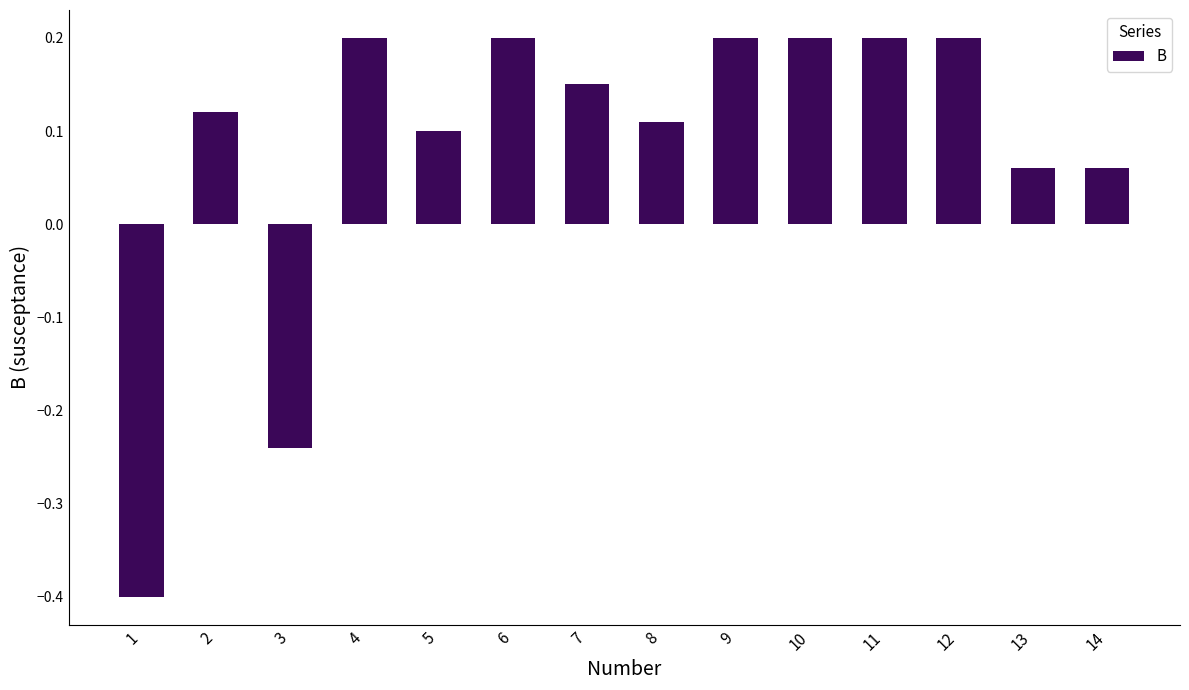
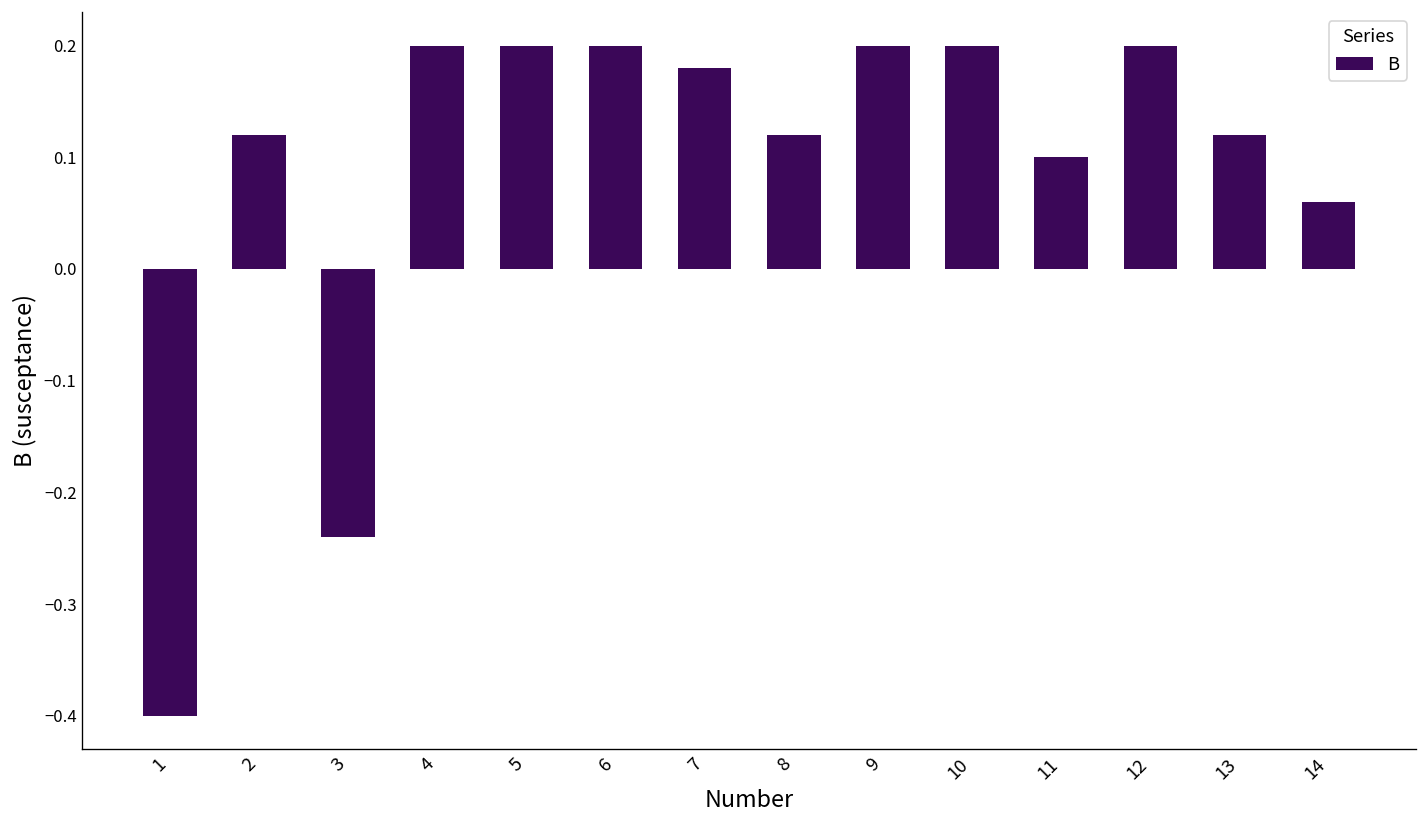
5: 0.1 -> 0.2
7: 0.15 -> 0.18
8: 0.11 -> 0.12
11: 0.2 -> 0.1
13: 0.06 -> 0.12
